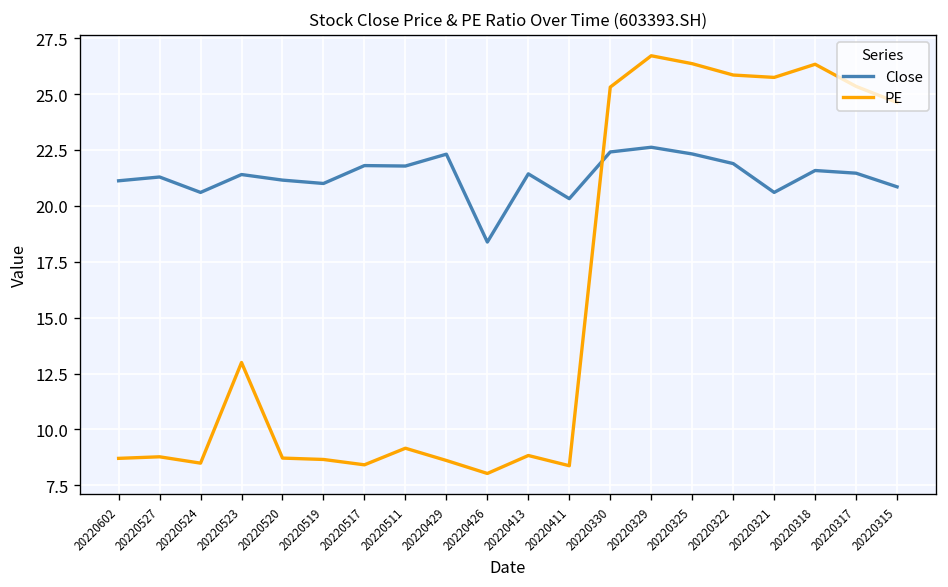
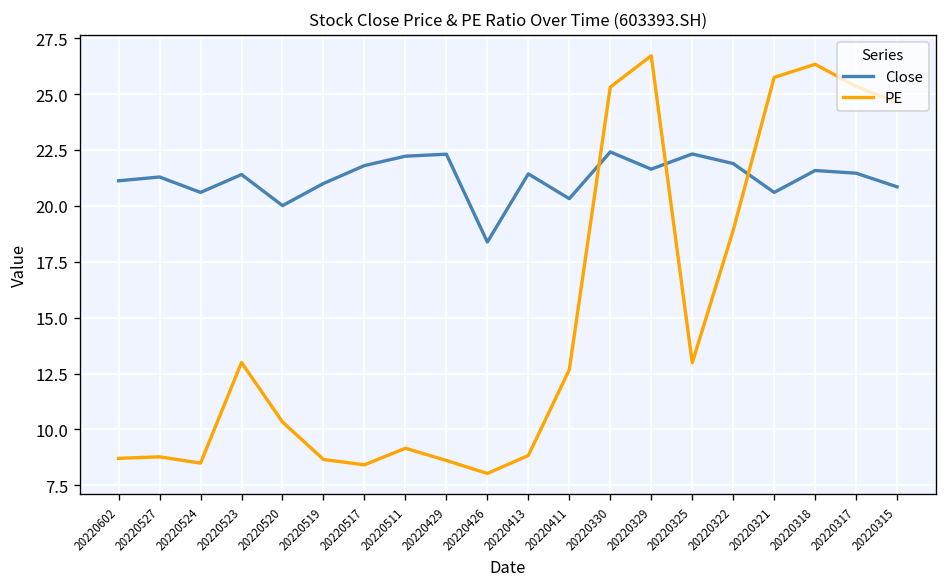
Close, 20220520: 21.2 -> 20.0
PE, 20220520: 8.7 -> 10.3
Close, 20220511: 21.8 -> 22.2
PE, 20220411: 8.4 -> 12.7
Close, 20220329: 22.6 -> 21.6
PE, 20220325: 26.4 -> 13.0
PE, 20220322: 25.8 -> 18.9
